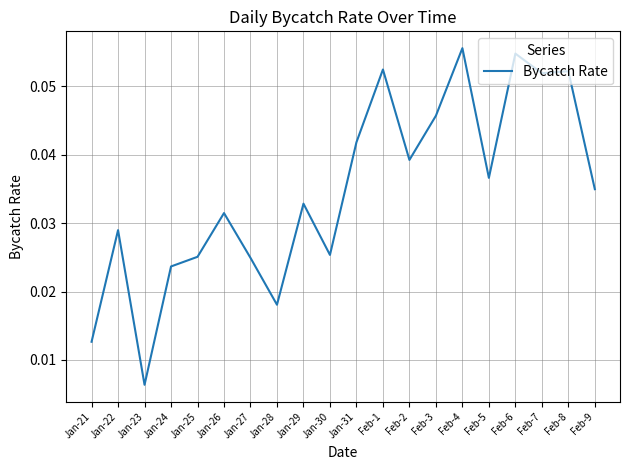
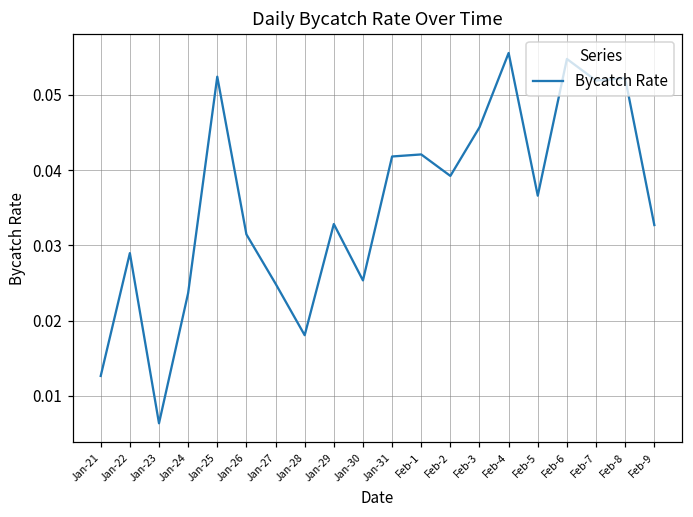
Jan-25: 0.025 -> 0.052
Feb-1: 0.052 -> 0.042
Feb-9: 0.035 -> 0.033
